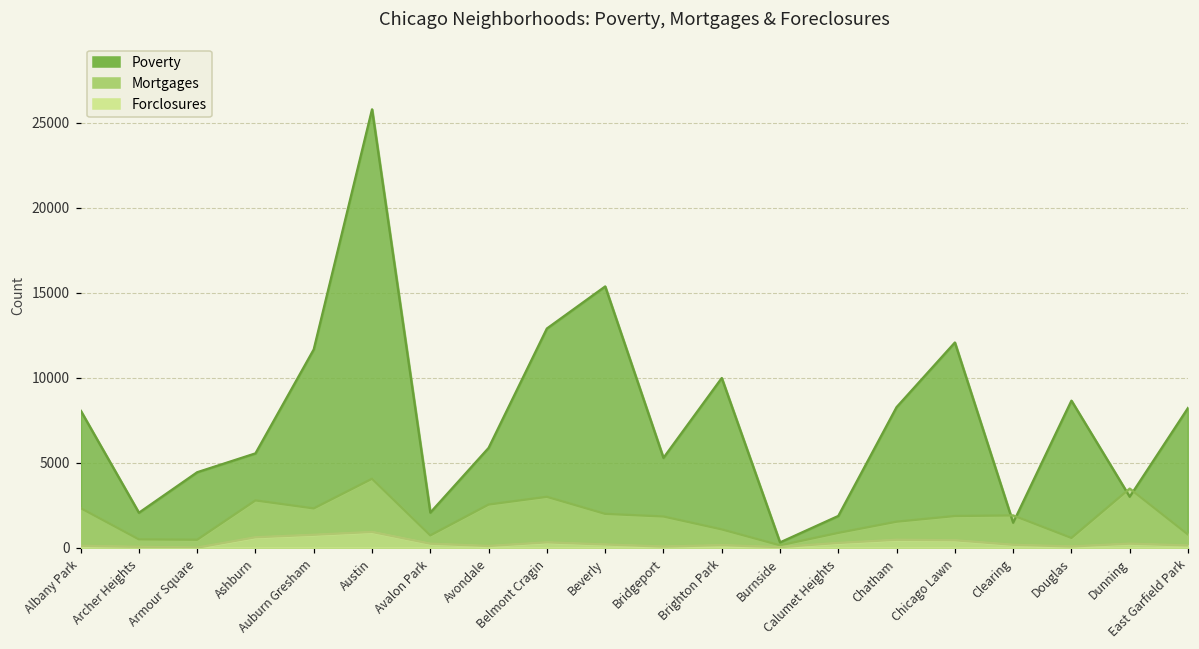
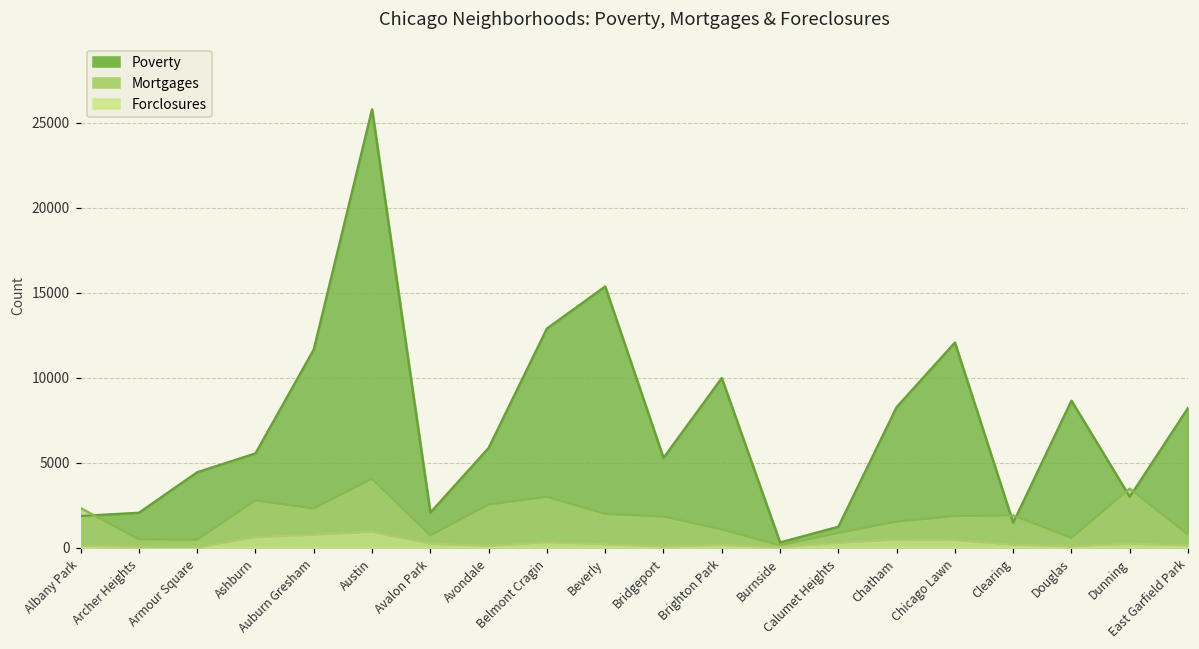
Poverty, Albany Park: 8100 -> 1900
Poverty, Calumet Heights: 1900 -> 1200
